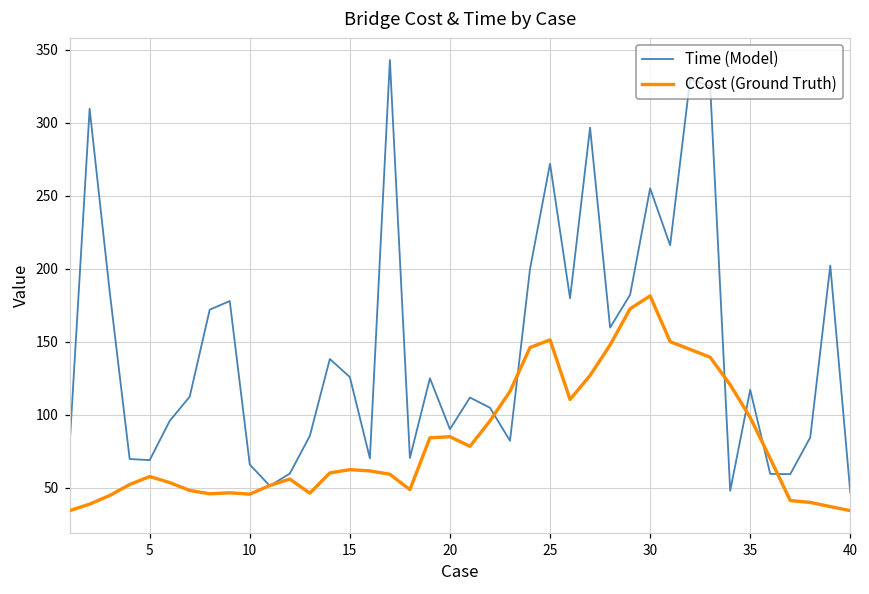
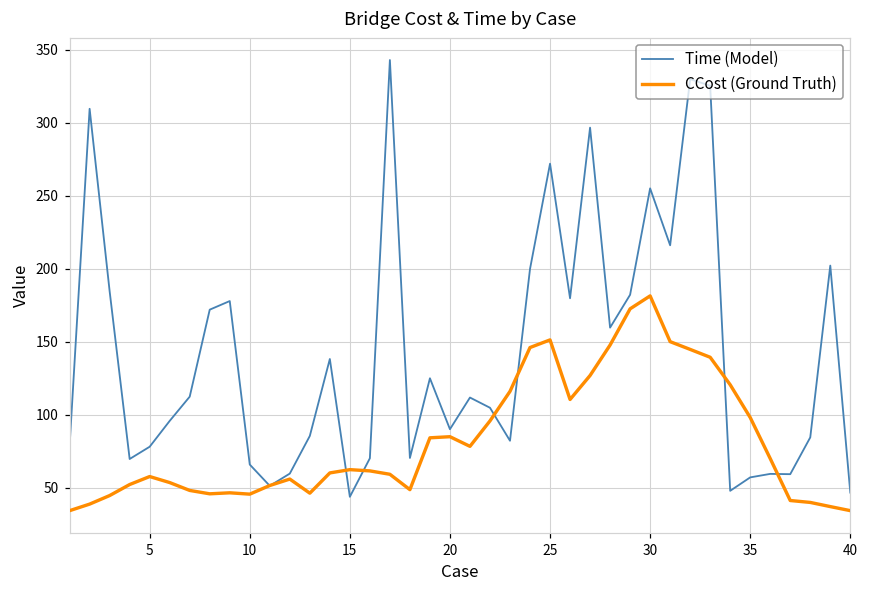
Time (Model), 5: 69 -> 78
Time (Model), 15: 126 -> 44
Time (Model), 35: 117 -> 57
